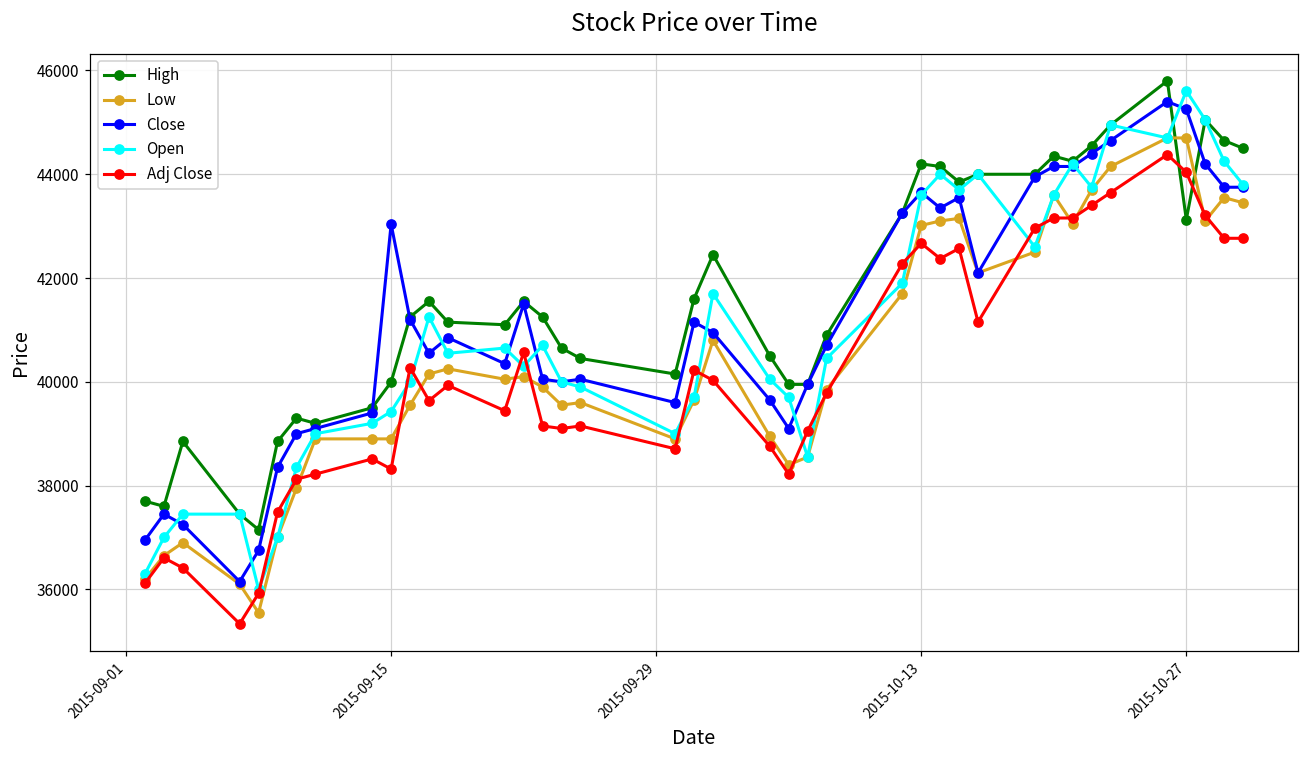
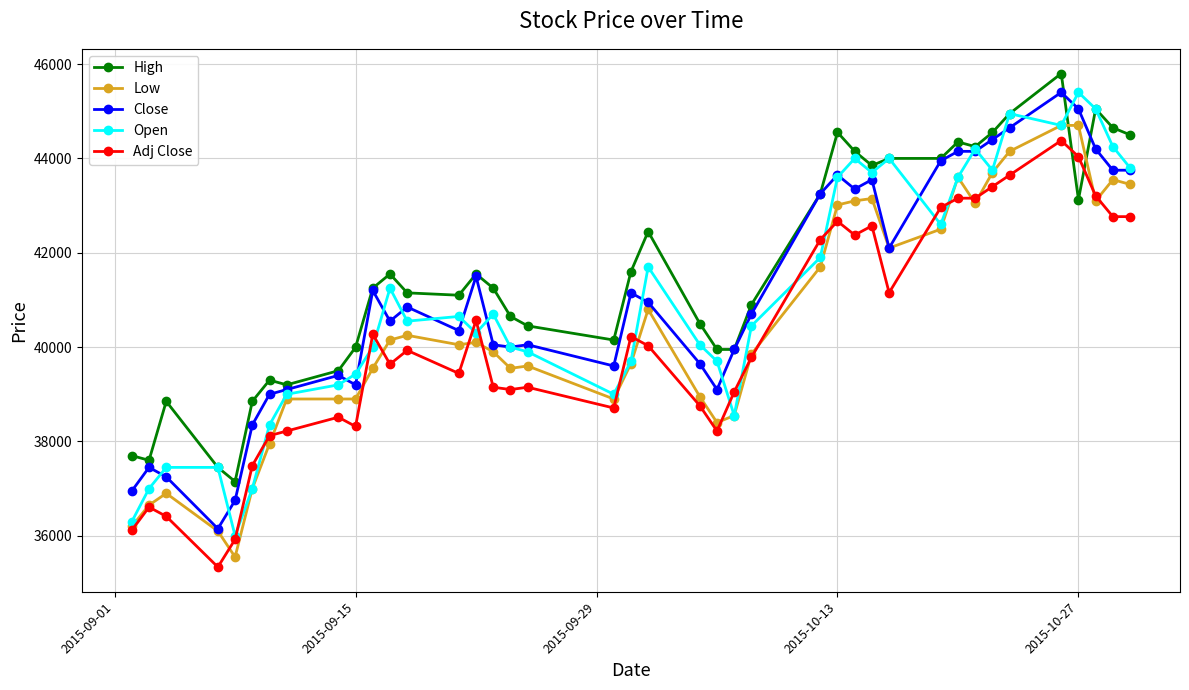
Close, 2015-09-15: 43000 -> 39200
High, 2015-10-13: 44200 -> 44600
Close, 2015-10-27: 45300 -> 45100
Open, 2015-10-27: 45600 -> 45400
